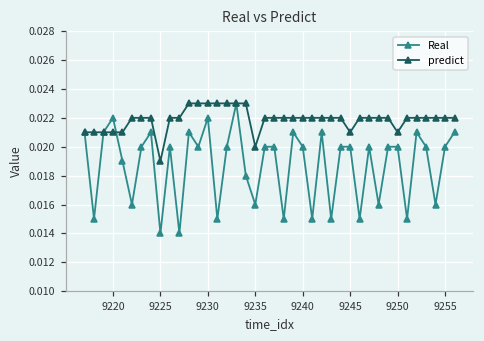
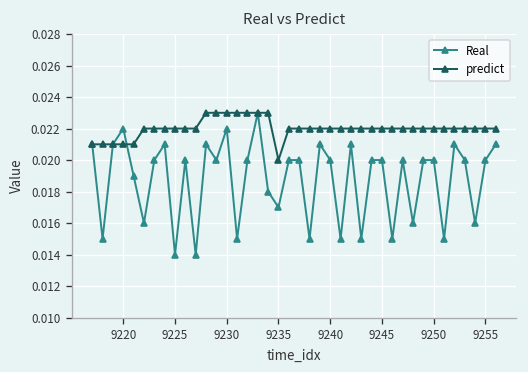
predict, 9225: 0.019 -> 0.022
Real, 9235: 0.016 -> 0.017
predict, 9245: 0.021 -> 0.022
predict, 9250: 0.021 -> 0.022
